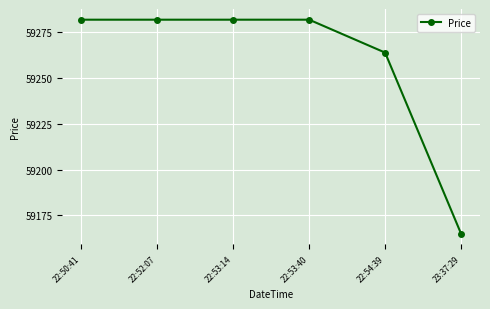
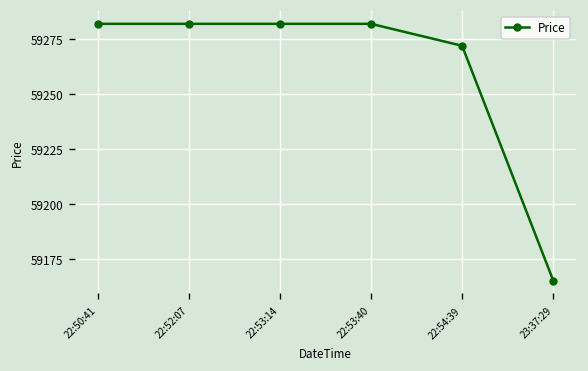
22:54:39: 59264 -> 59272
